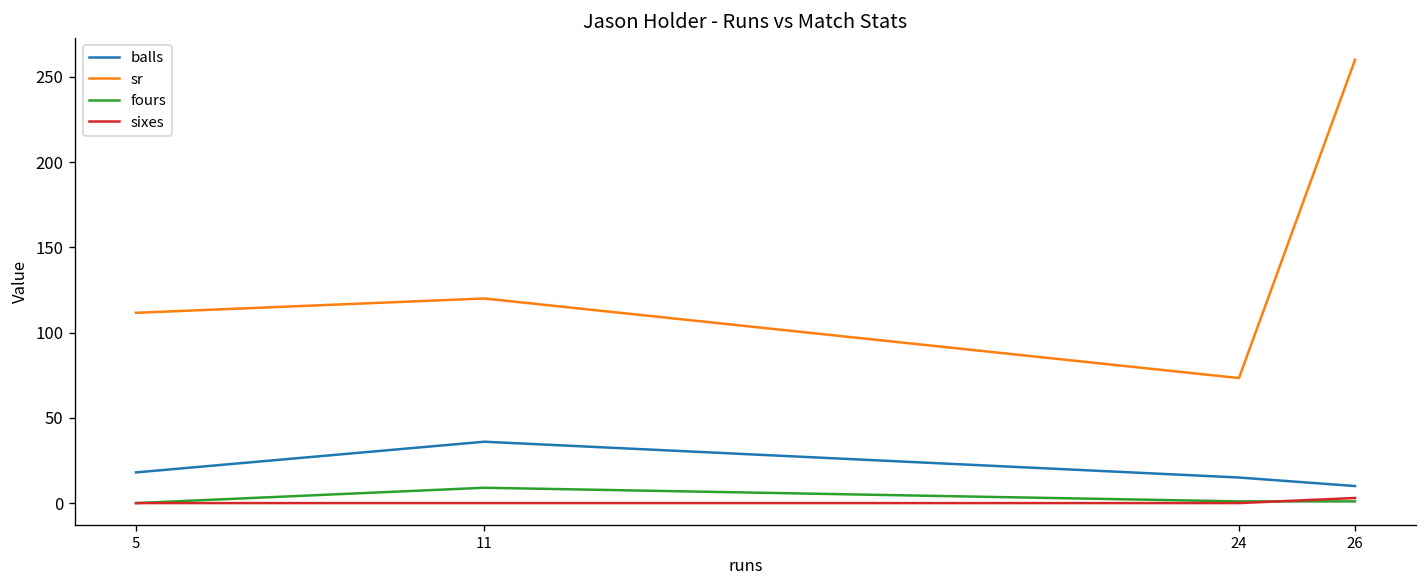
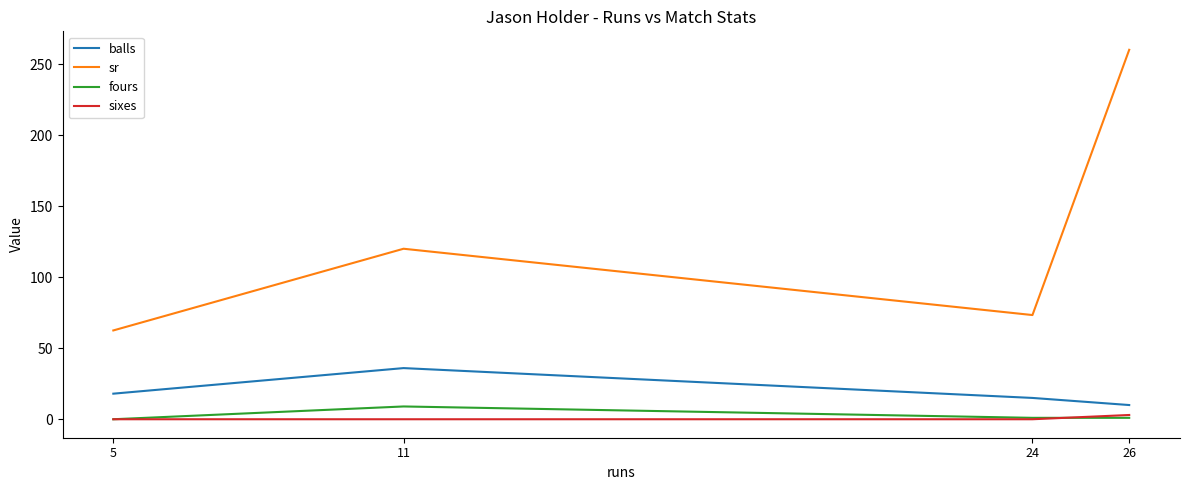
sr, 5: 112 -> 63
